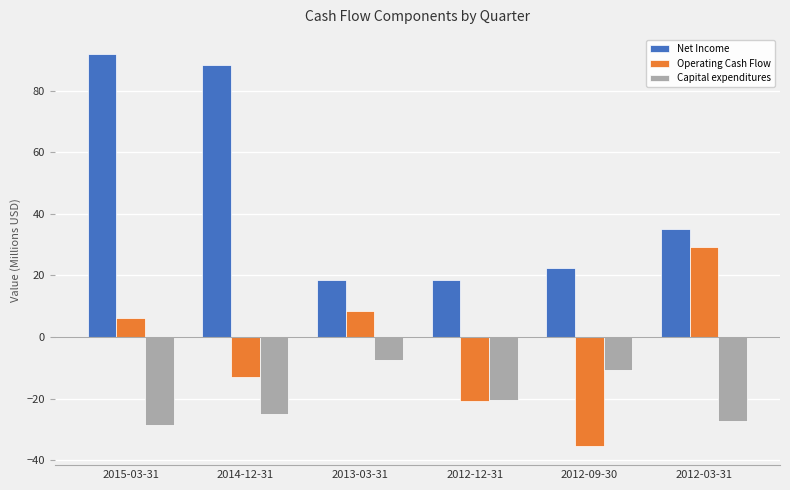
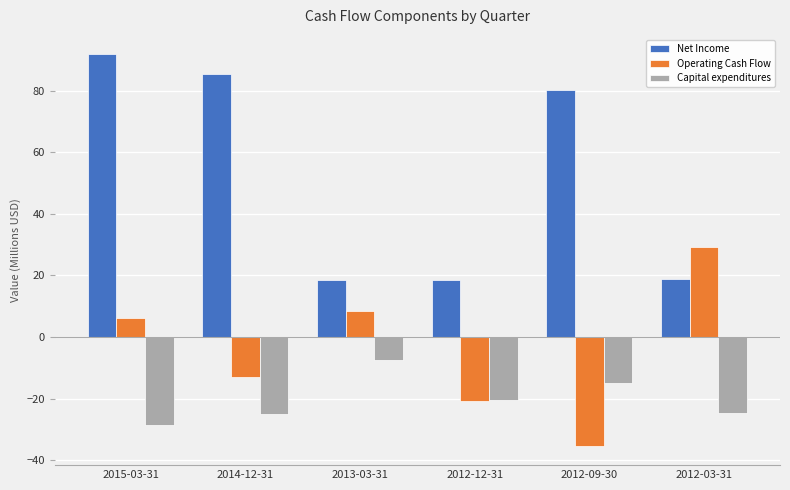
Net Income, 2014-12-31: 88 -> 85
Net Income, 2012-09-30: 22 -> 80
Capital expenditures, 2012-09-30: -11 -> -15
Net Income, 2012-03-31: 35 -> 19
Capital expenditures, 2012-03-31: -27 -> -25
